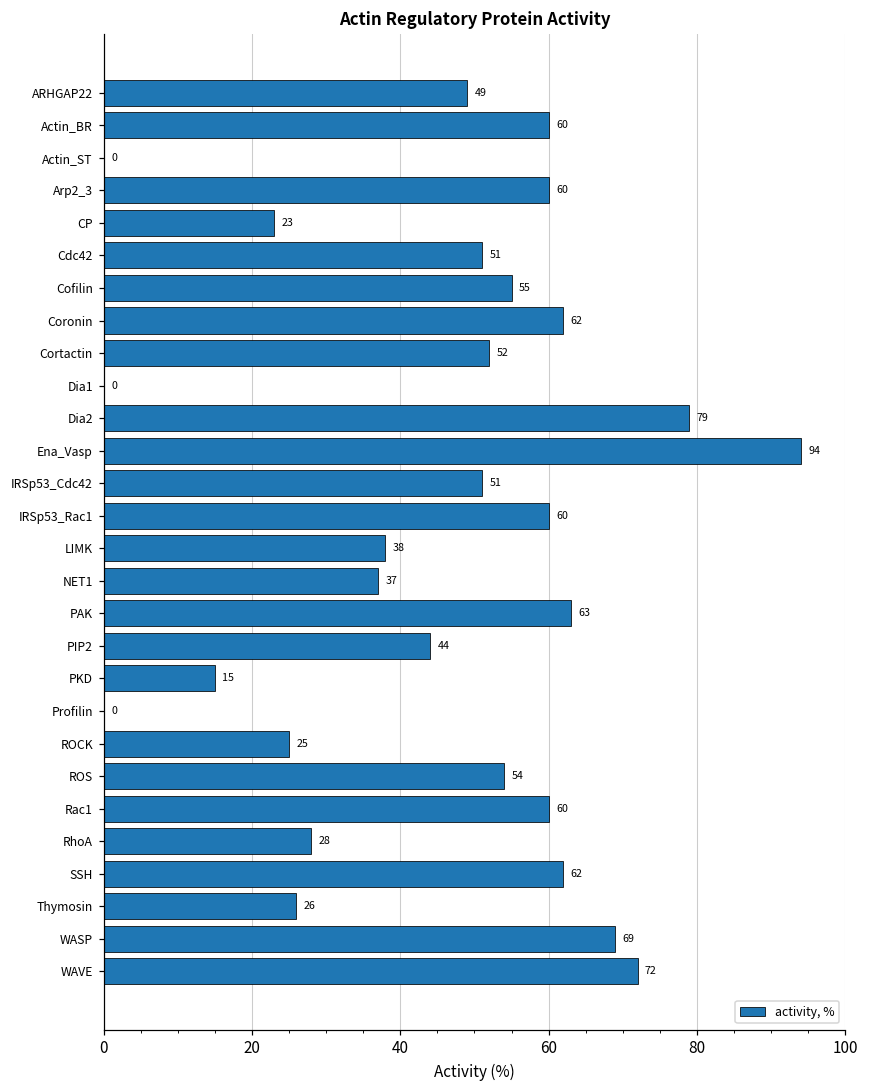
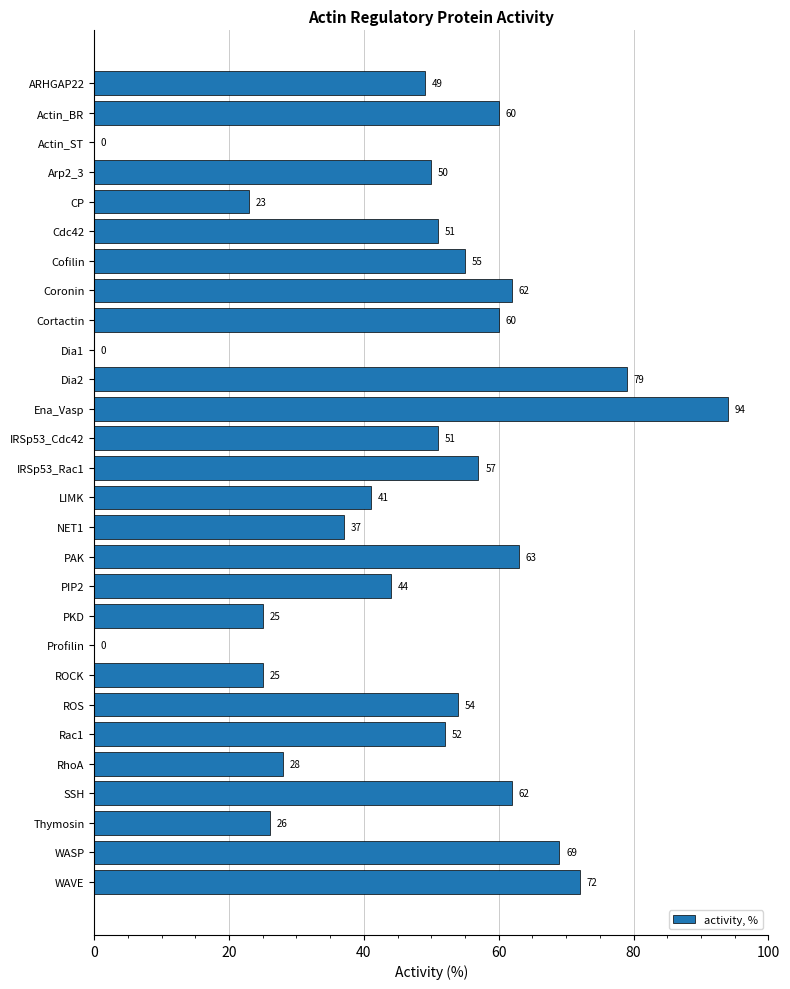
Arp2_3: 60 -> 50
Cortactin: 52 -> 60
IRSp53_Rac1: 60 -> 57
LIMK: 38 -> 41
PKD: 15 -> 25
Rac1: 60 -> 52
